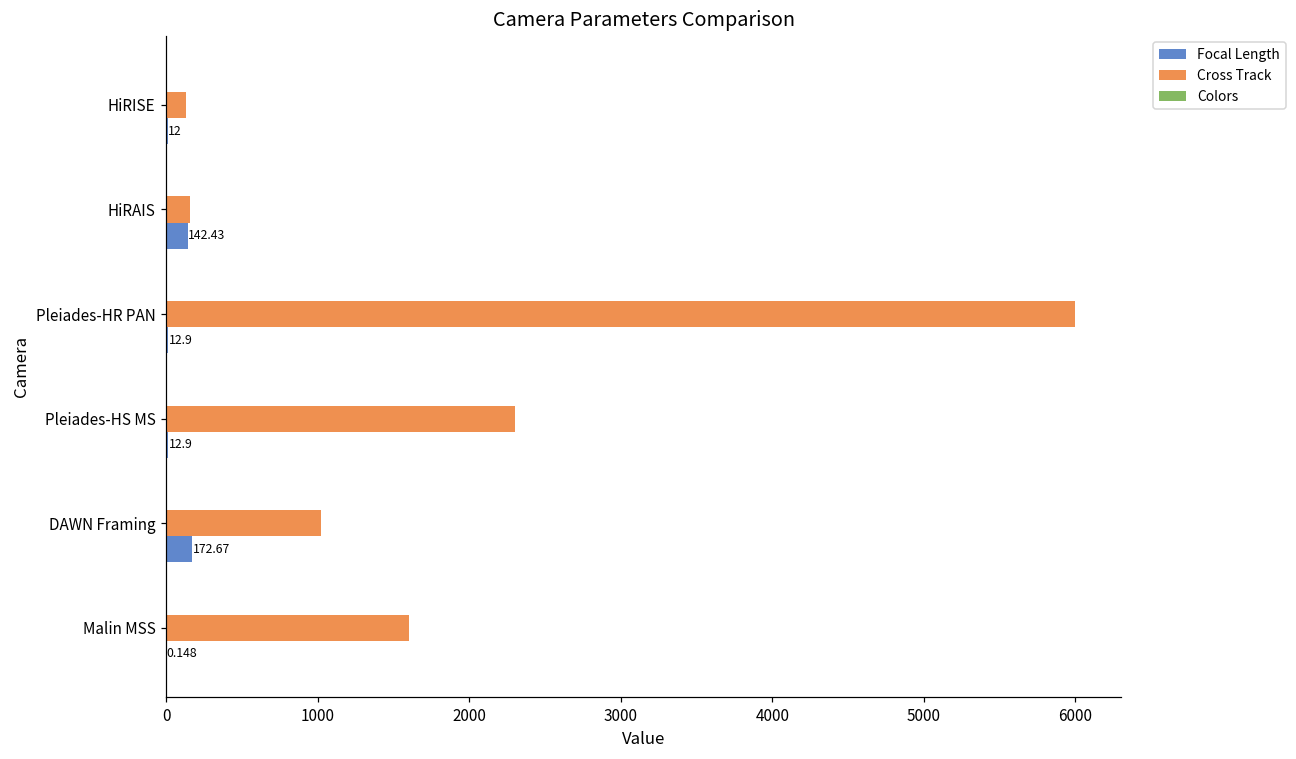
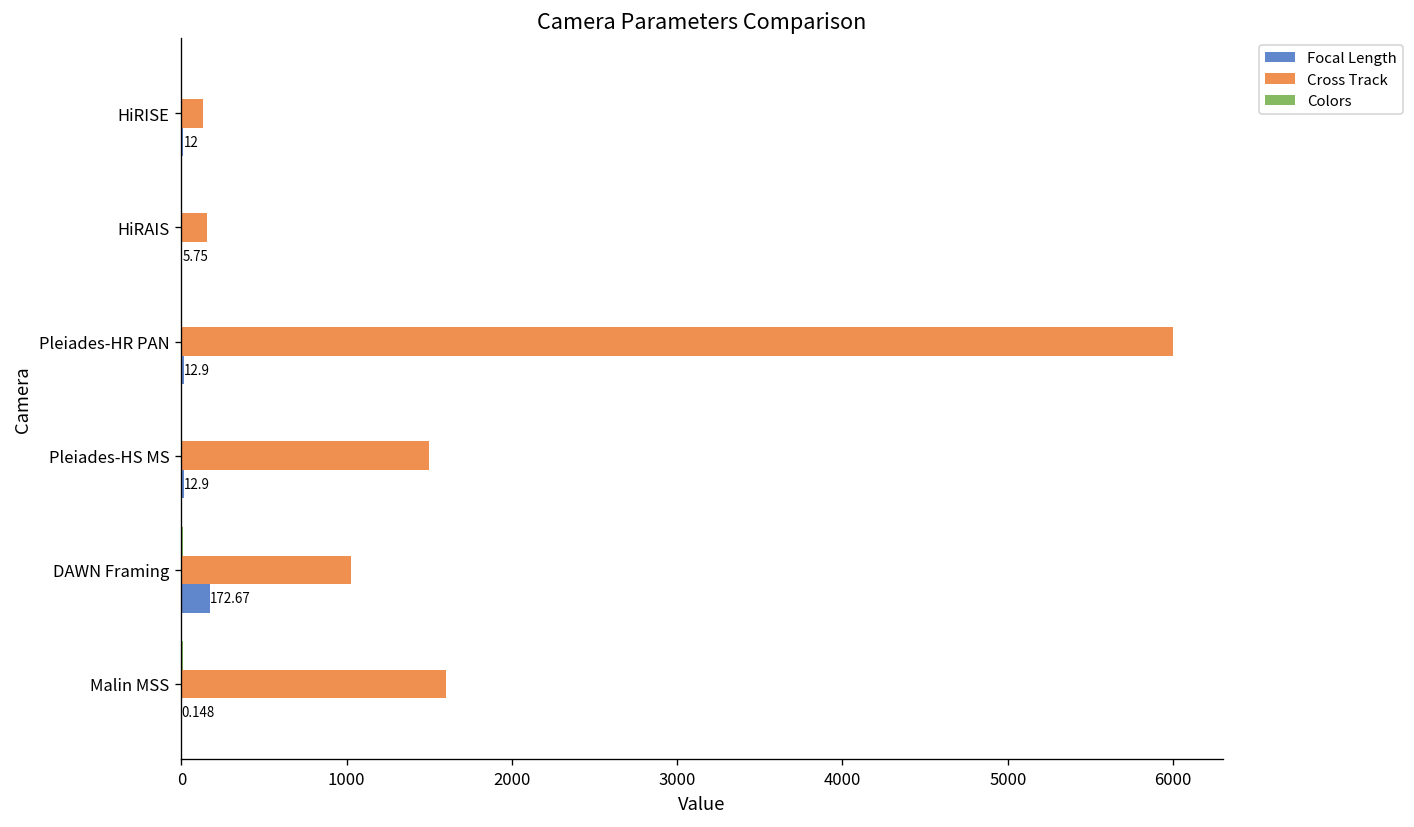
Focal Length, HiRAIS: 142.43 -> 5.75
Cross Track, Pleiades-HS MS: 2310 -> 1500
